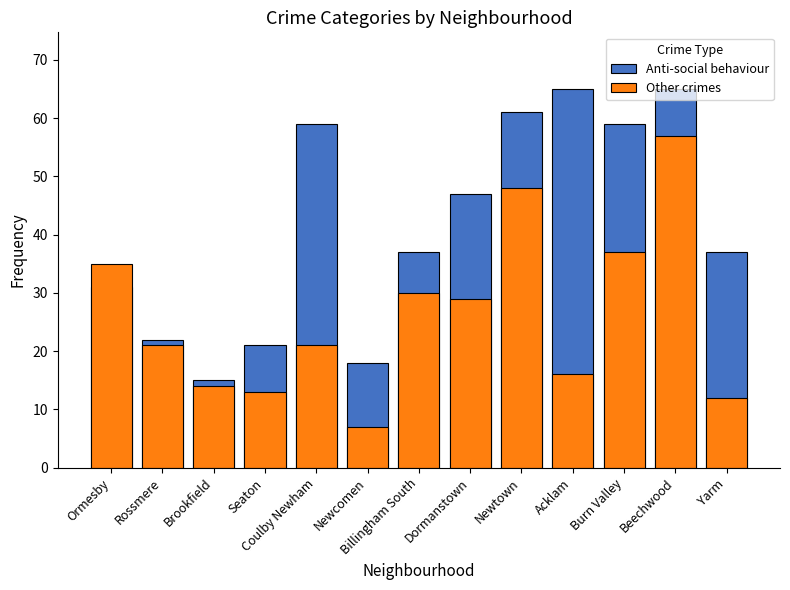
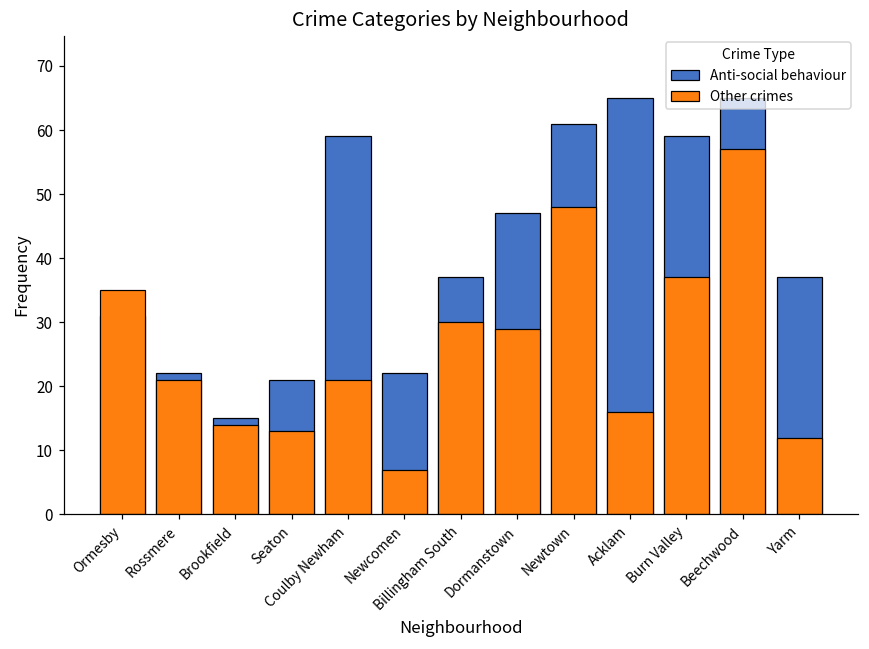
Anti-social behaviour, Newcomen: 18 -> 22
